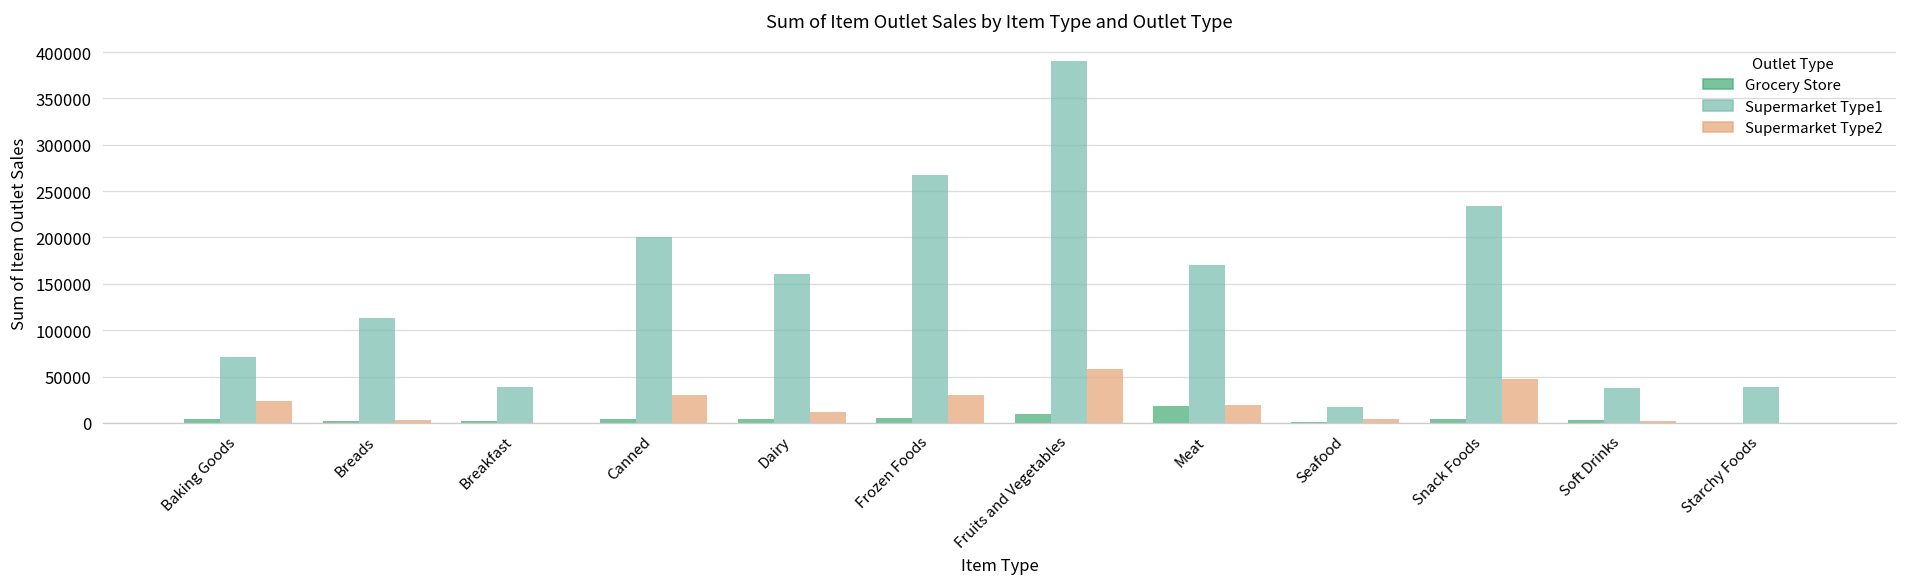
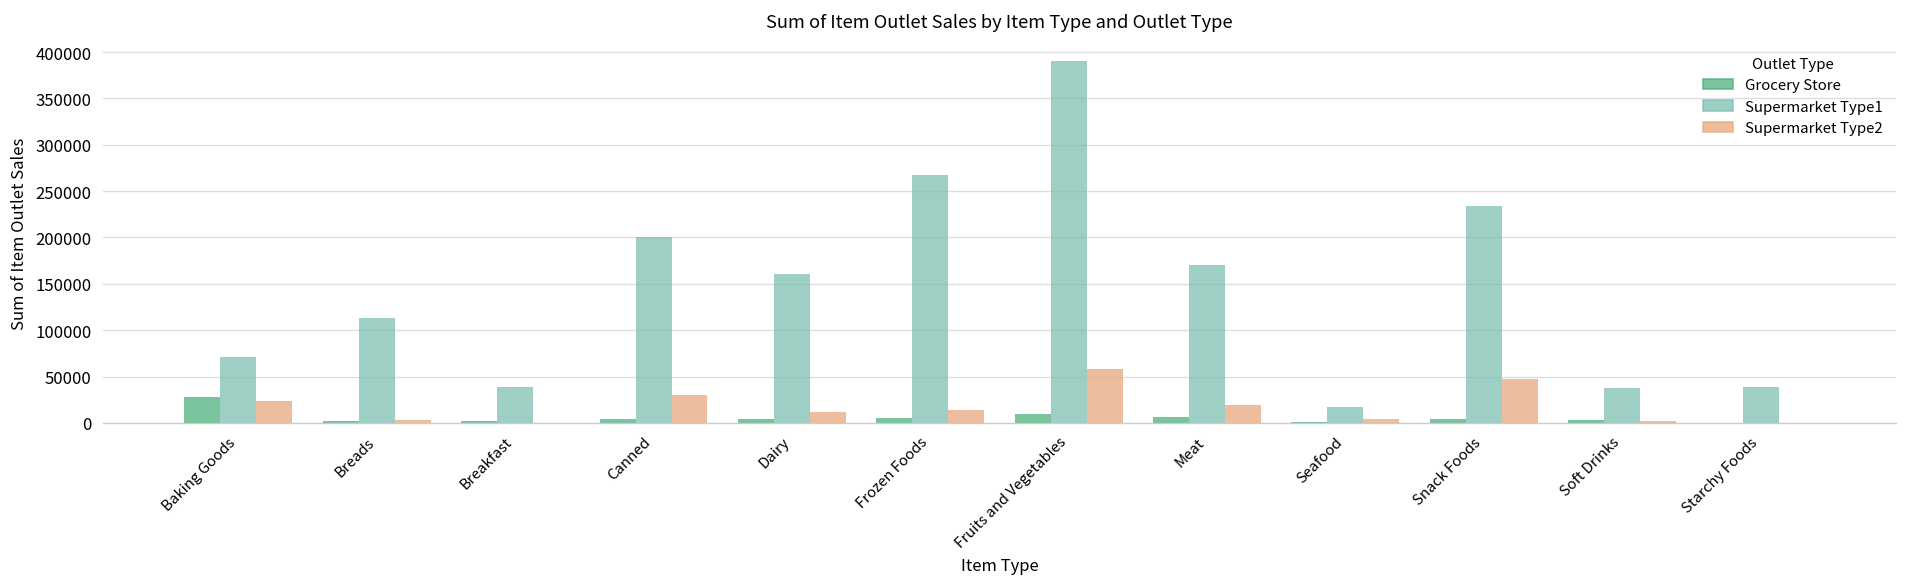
Grocery Store, Baking Goods: 0 -> 30000
Supermarket Type2, Frozen Foods: 30000 -> 10000
Grocery Store, Meat: 20000 -> 10000
